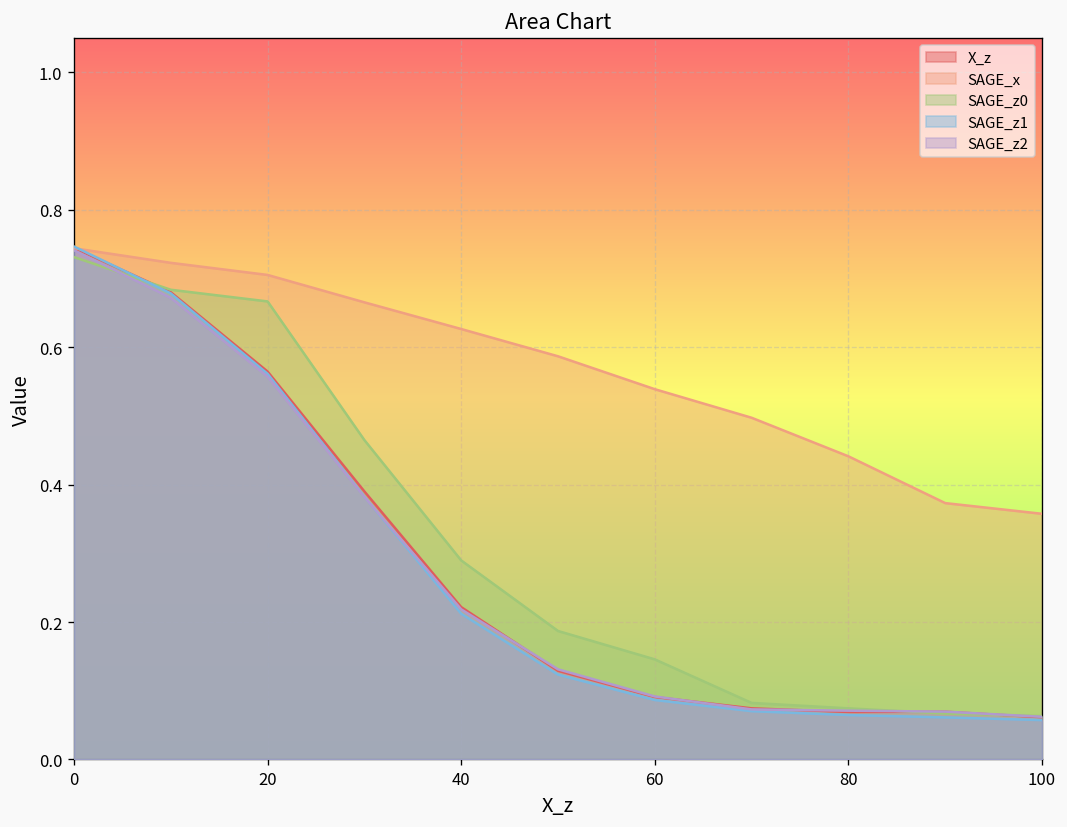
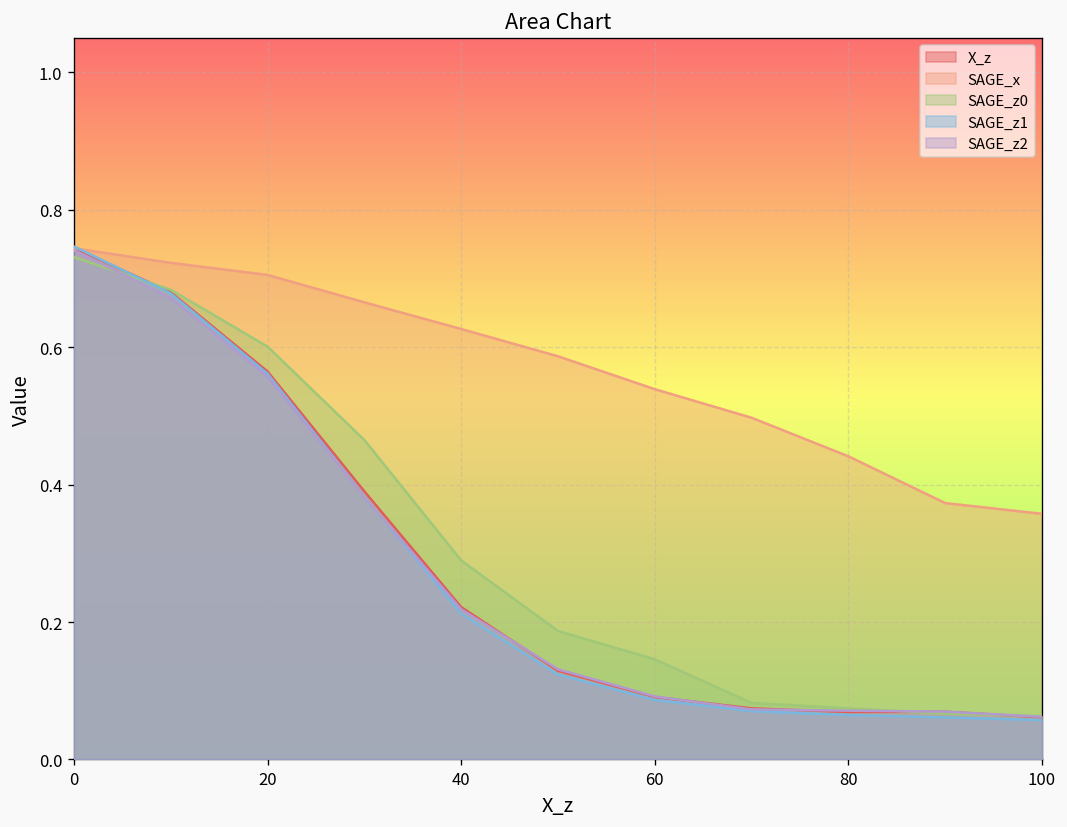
SAGE_z0, 20: 0.67 -> 0.60
